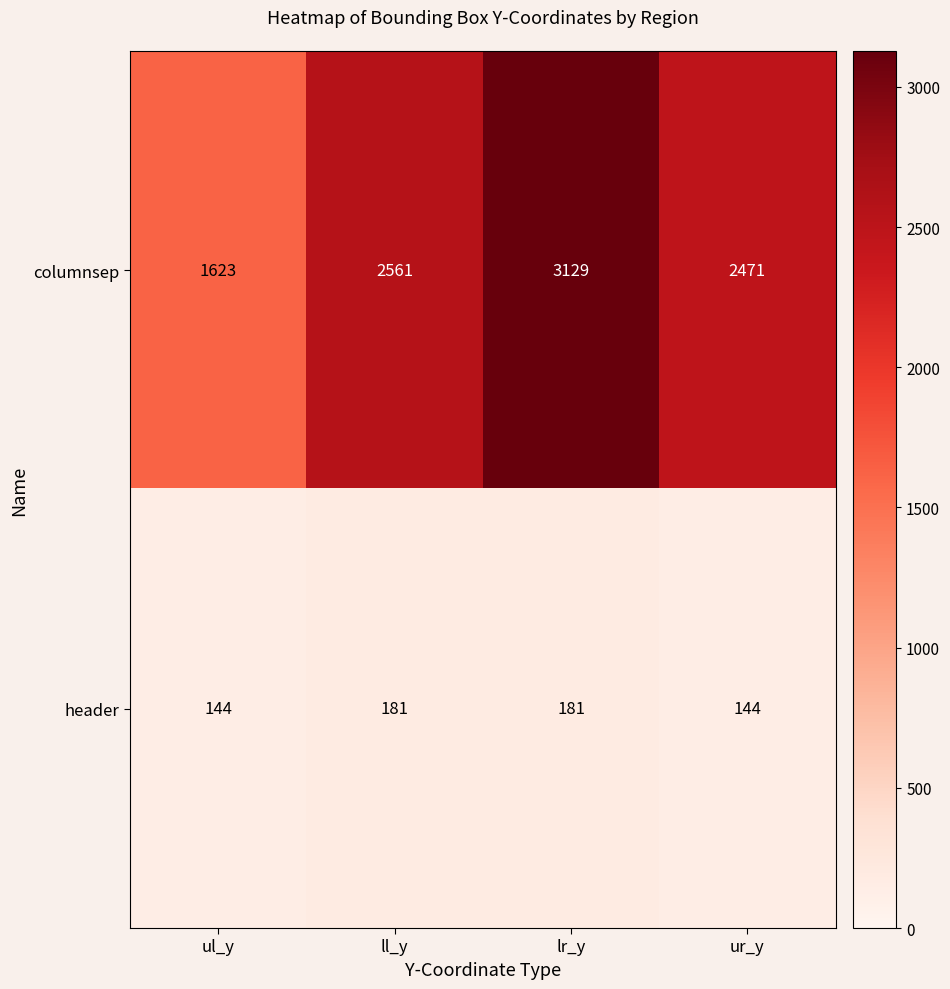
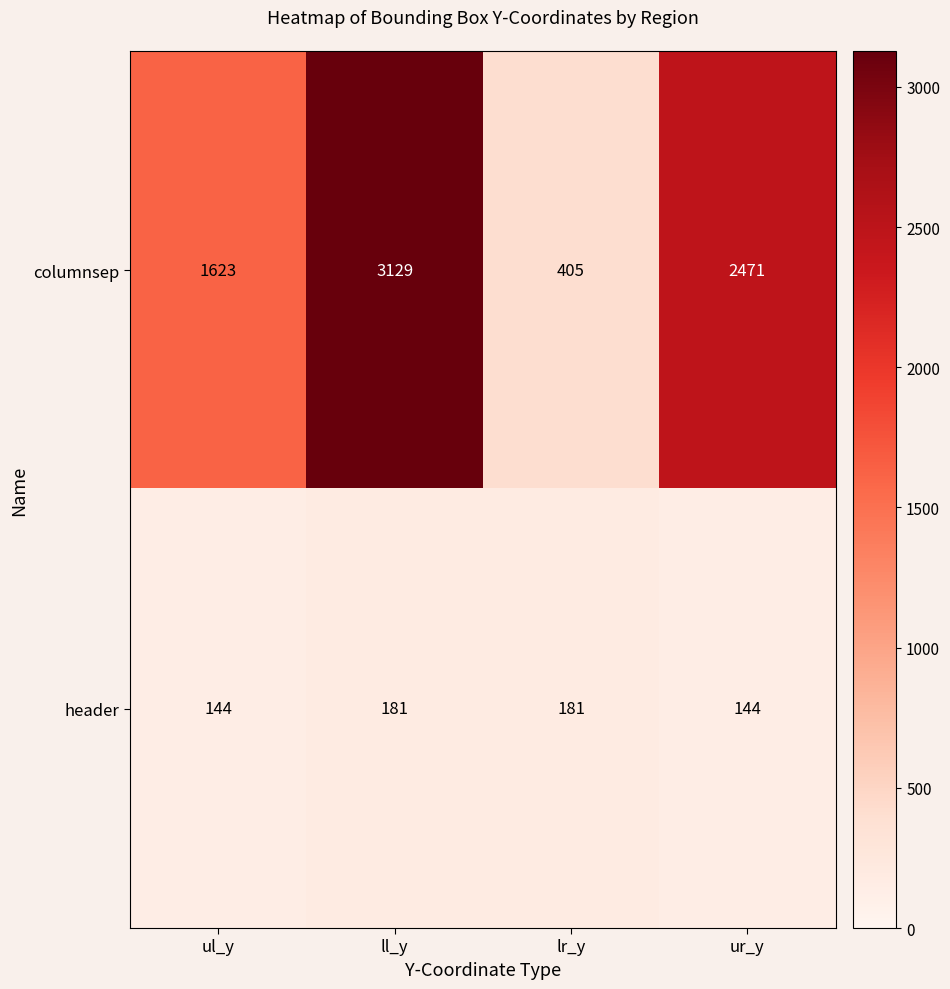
columnsep, ll_y: 2561 -> 3129
columnsep, lr_y: 3129 -> 405
